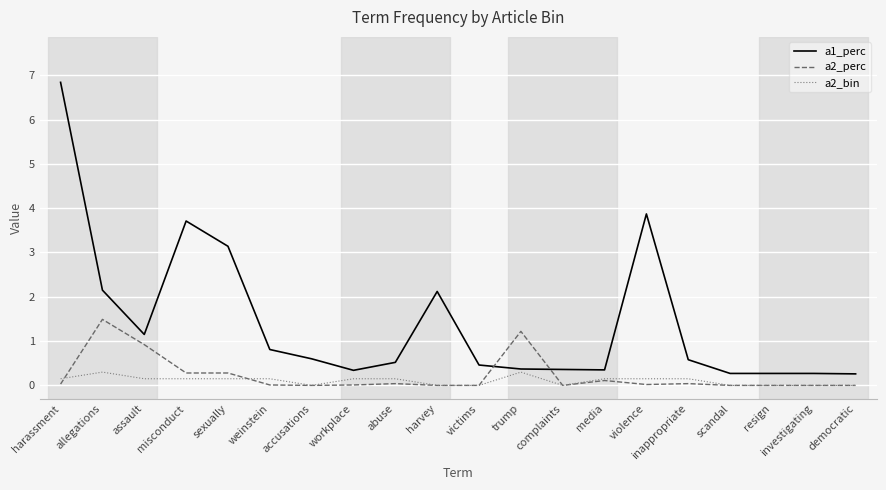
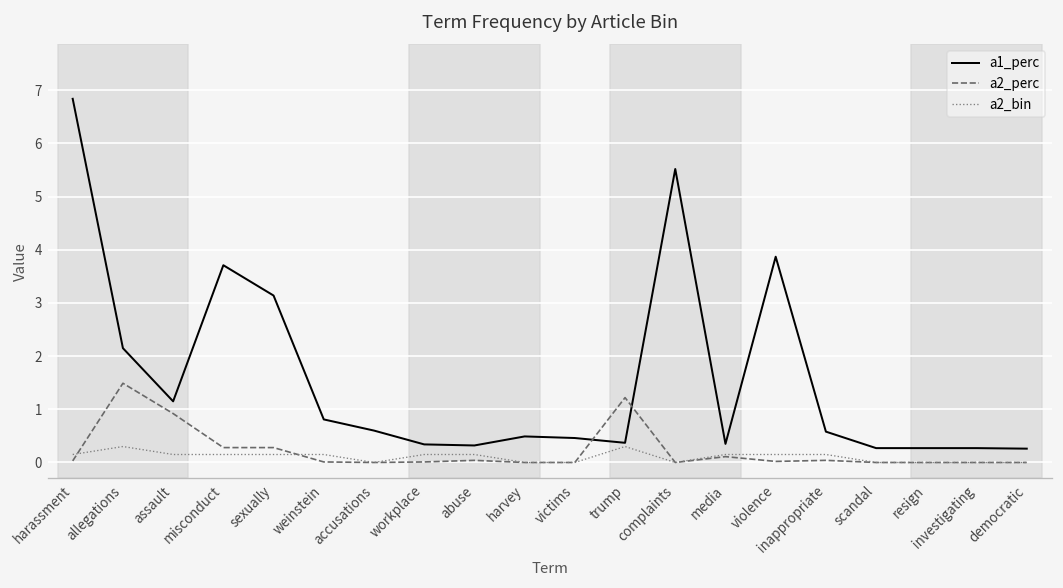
a1_perc, abuse: 0.5 -> 0.3
a1_perc, harvey: 2.1 -> 0.5
a1_perc, complaints: 0.4 -> 5.5
